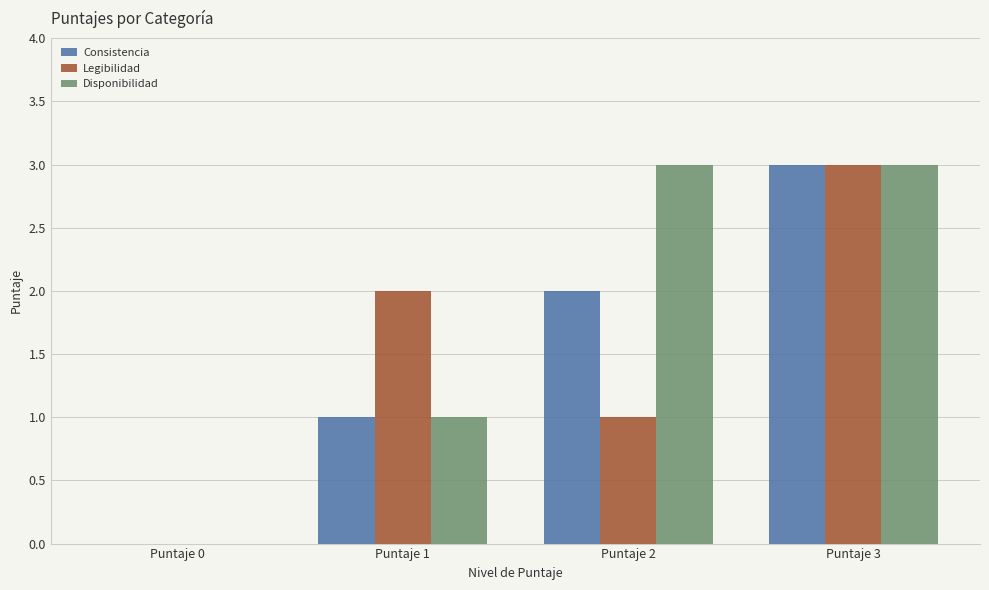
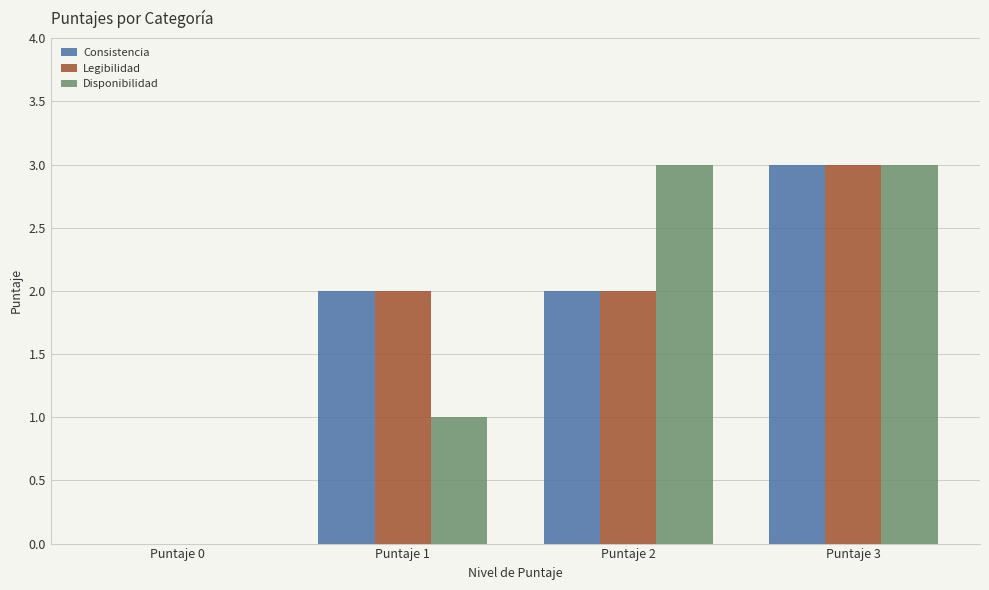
Consistencia, Puntaje 1: 1 -> 2
Legibilidad, Puntaje 2: 1 -> 2
